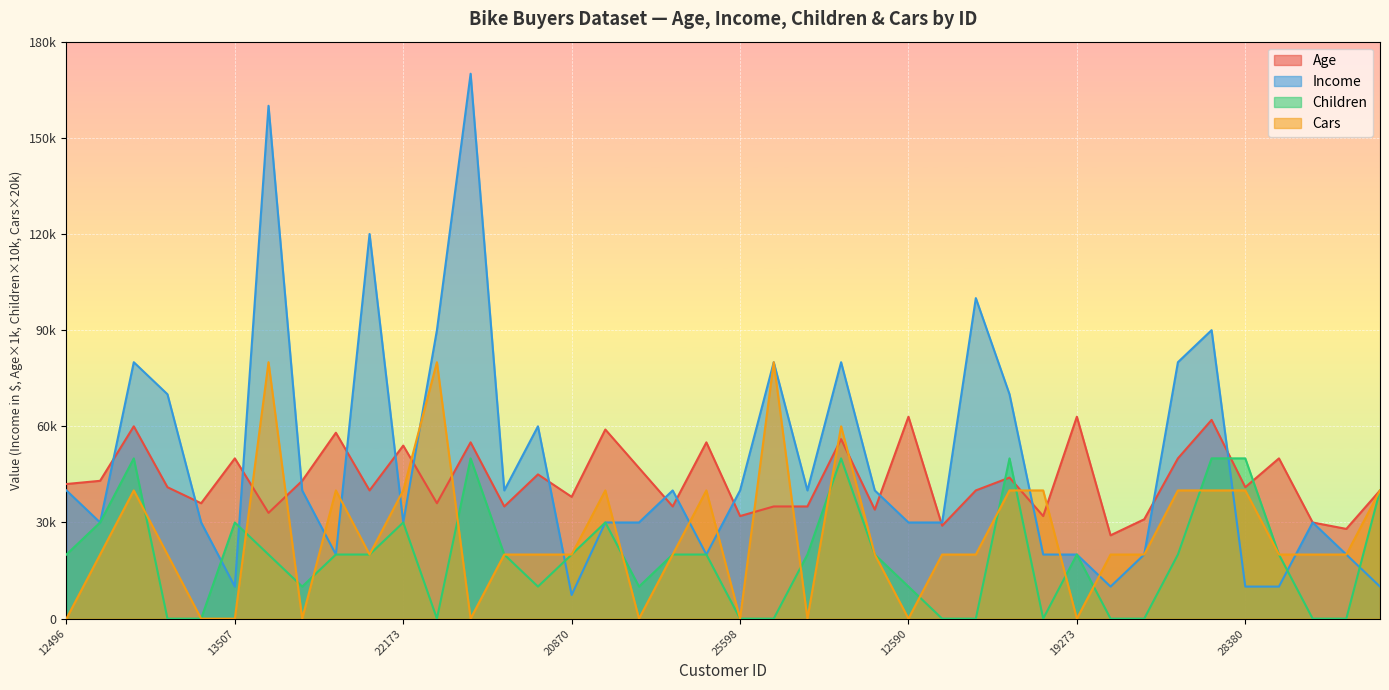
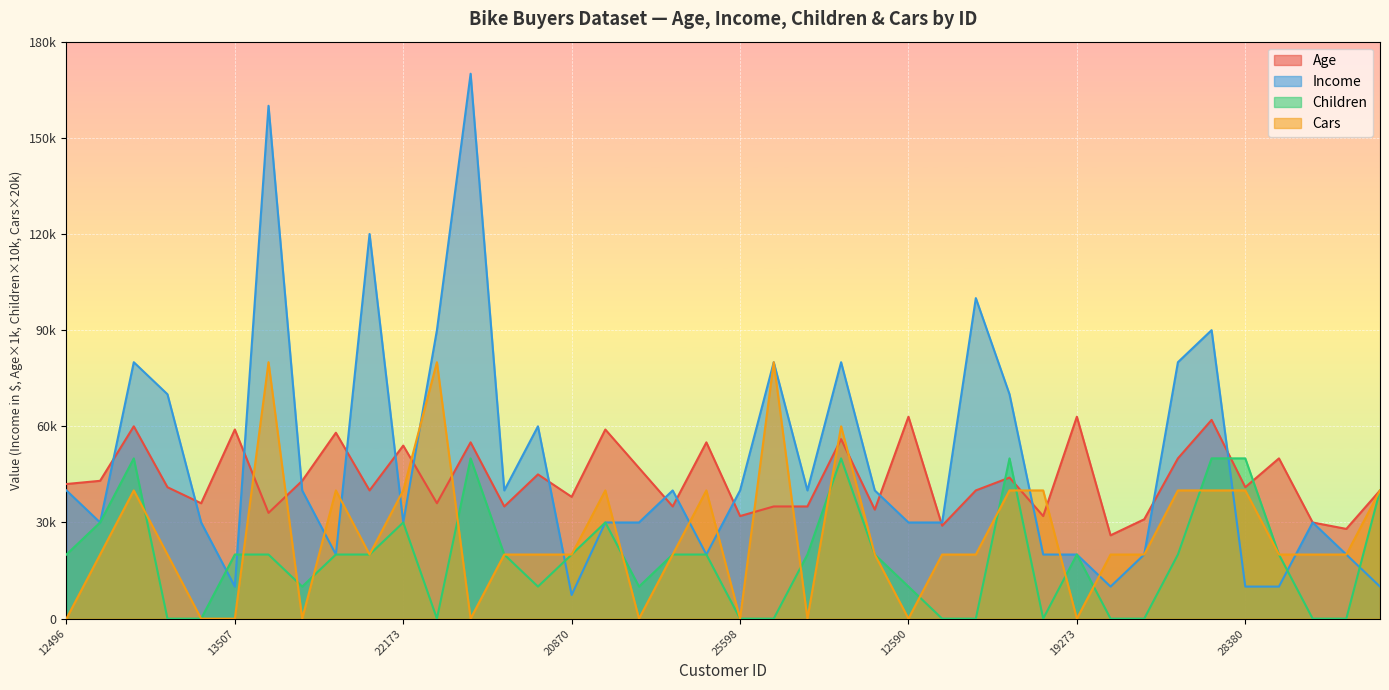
Age, 13507: 50000 -> 59000
Children, 13507: 30000 -> 20000
